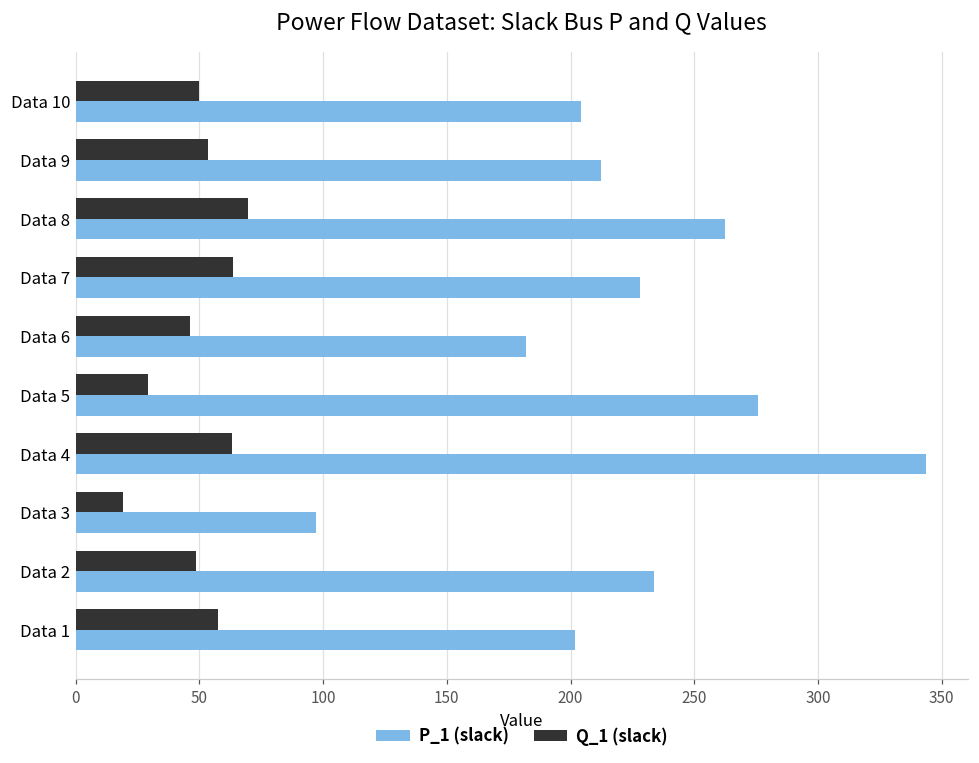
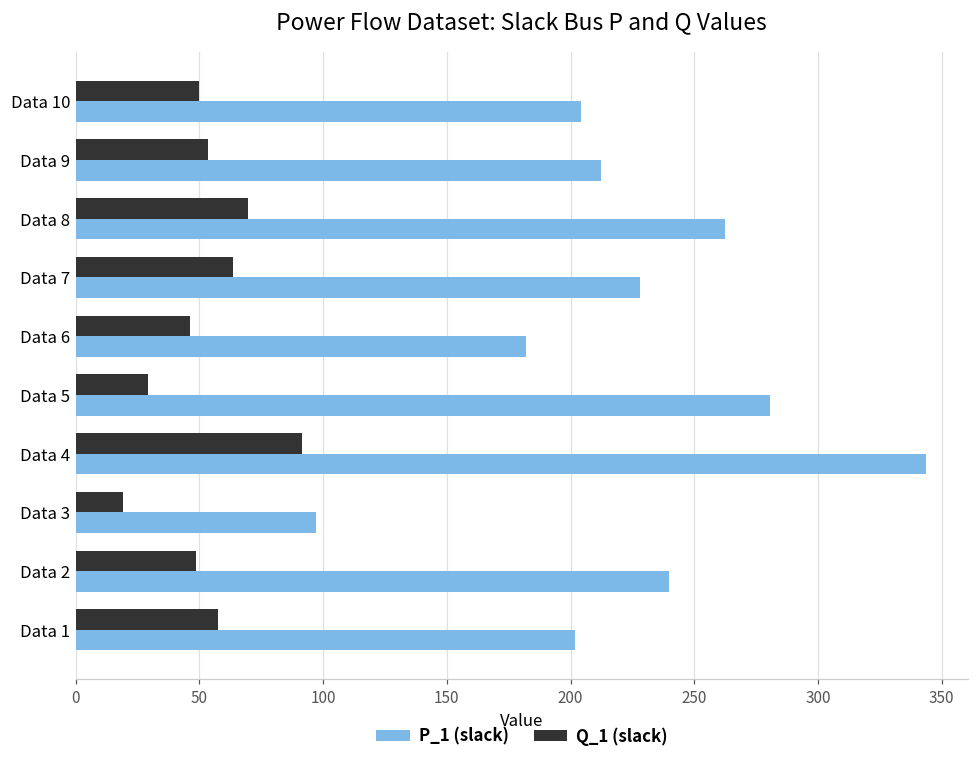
P_1 (slack), Data 5: 276 -> 281
Q_1 (slack), Data 4: 63 -> 92
P_1 (slack), Data 2: 234 -> 240
